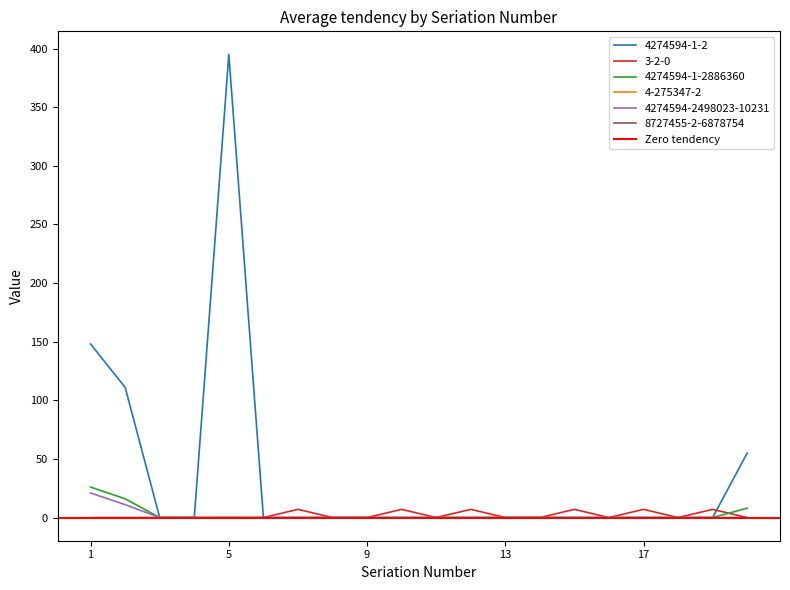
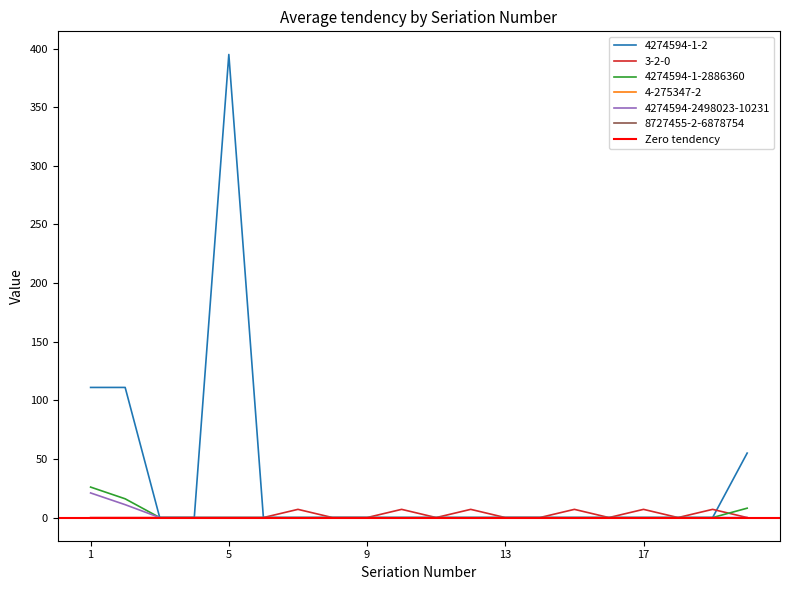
4274594-1-2, 1: 148 -> 111
